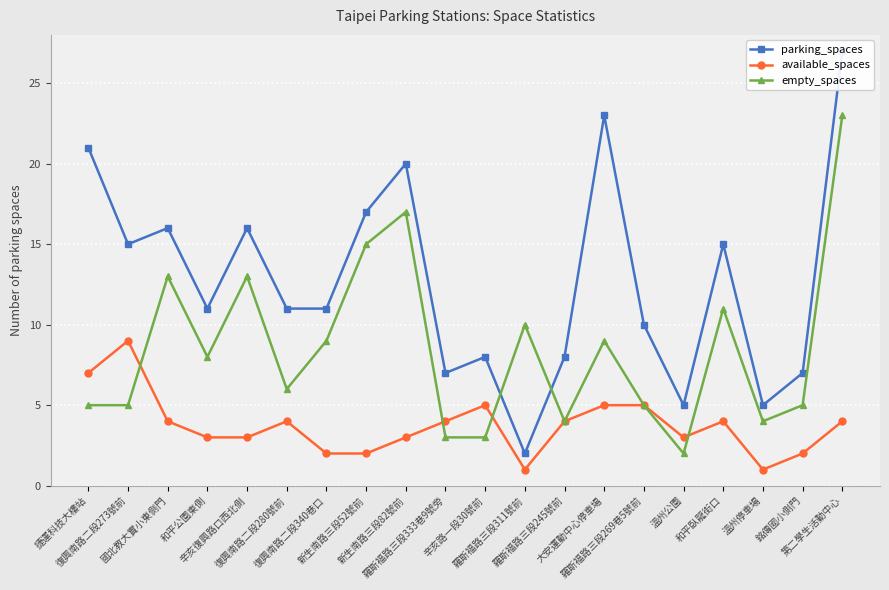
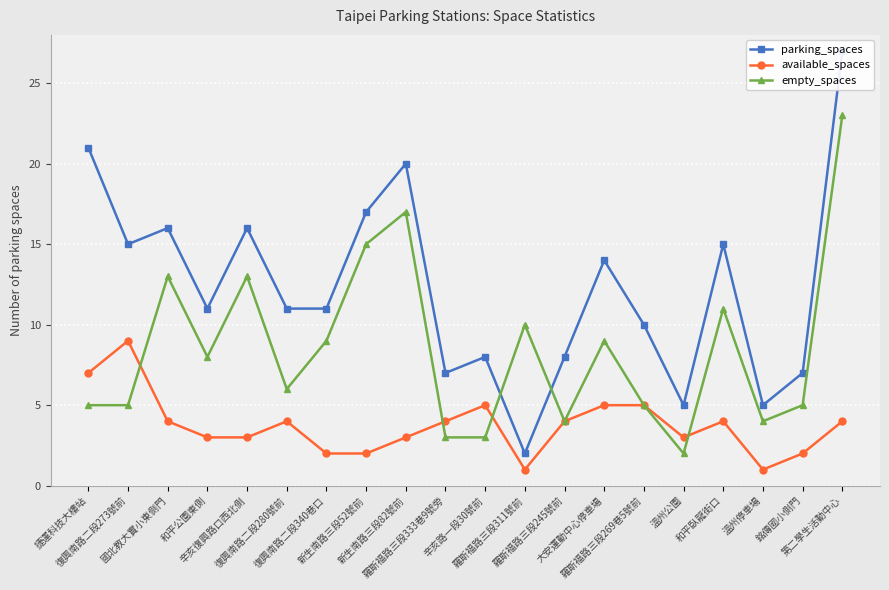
parking_spaces, 大安運動中心停車場: 23 -> 14
